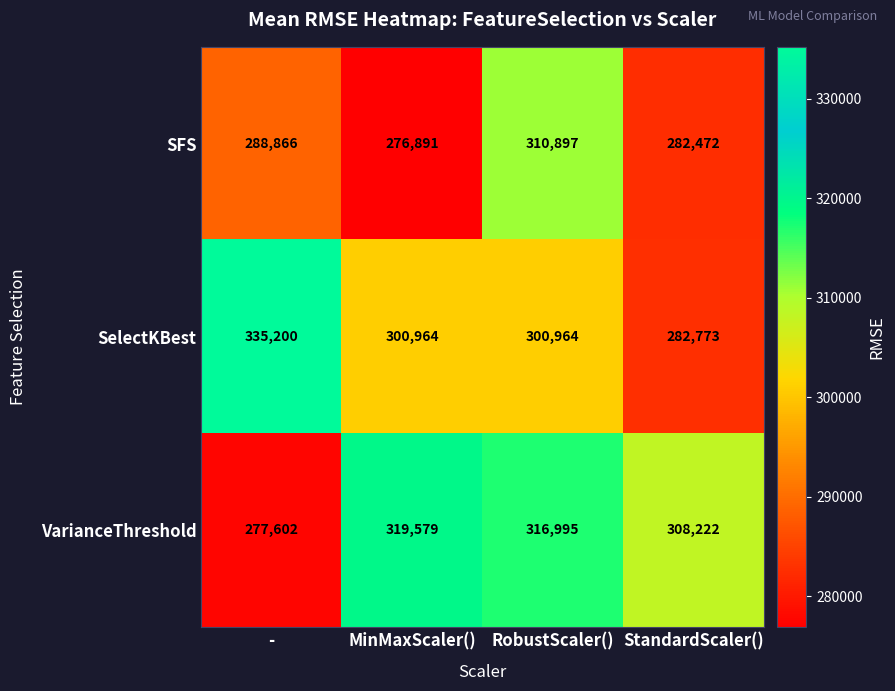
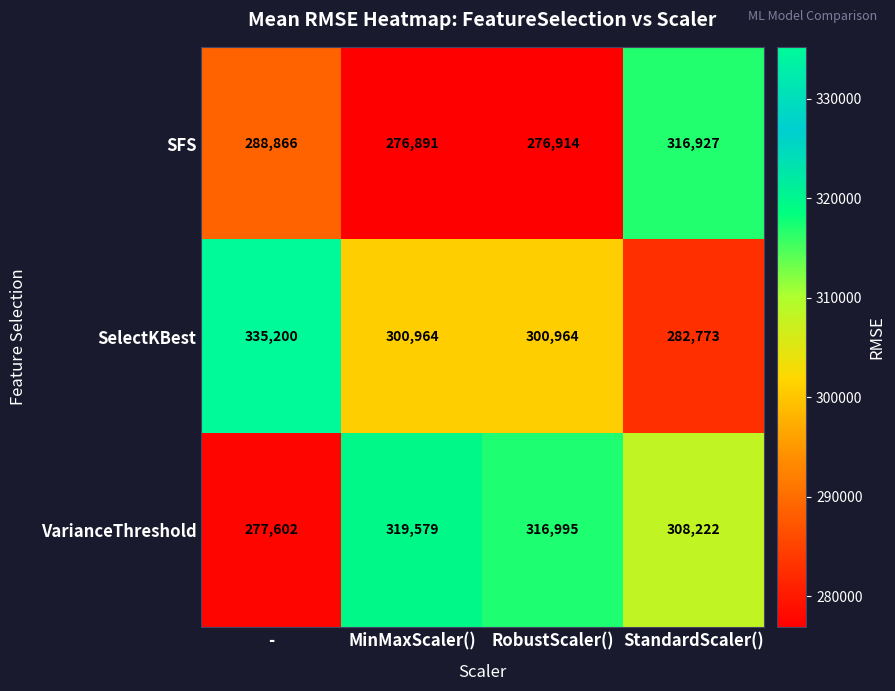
SFS, RobustScaler(): 310,897 -> 276,914
SFS, StandardScaler(): 282,472 -> 316,927
